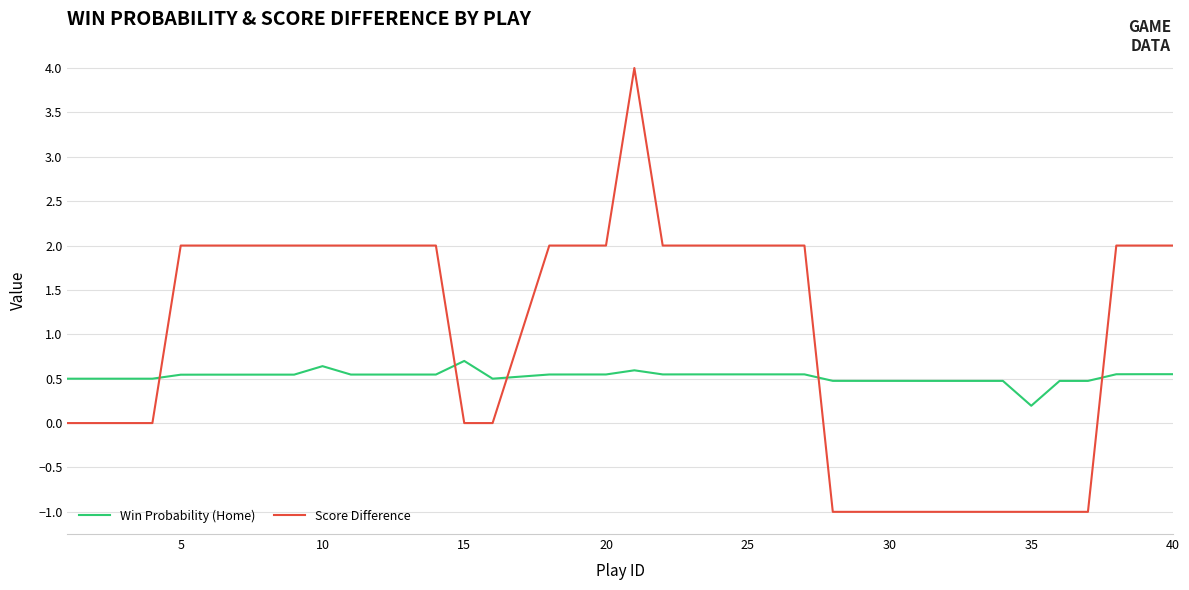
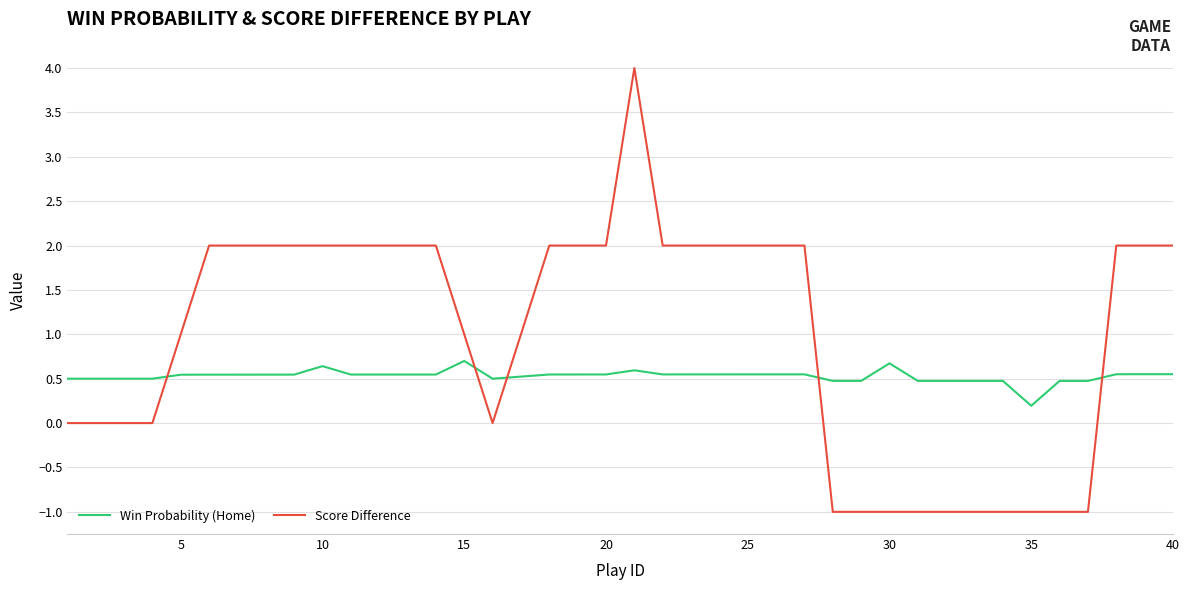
Score Difference, 5: 2 -> 1
Score Difference, 15: 0 -> 1
Win Probability (Home), 30: 0.5 -> 0.7
